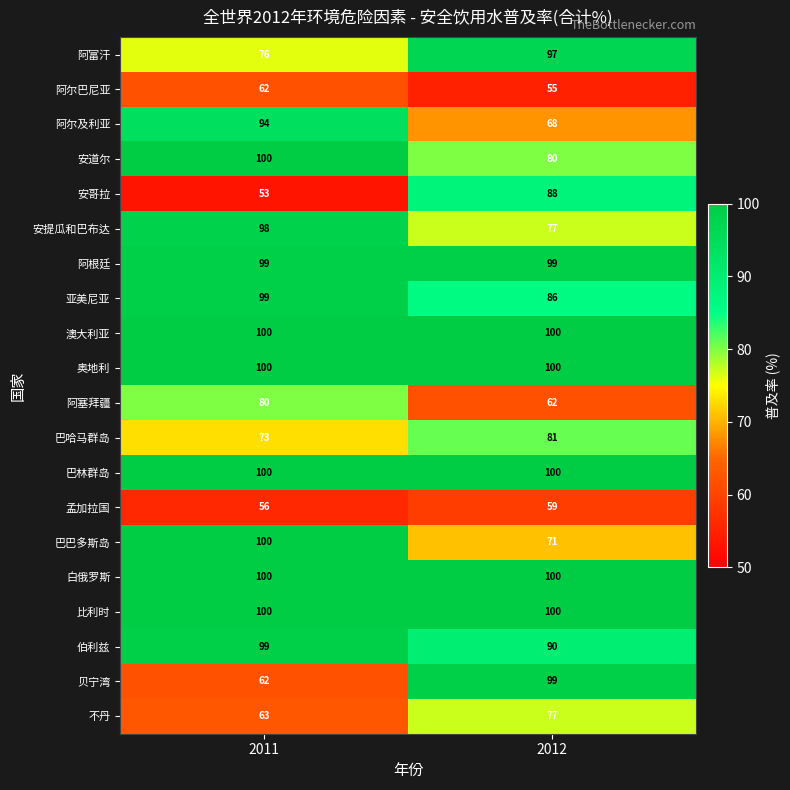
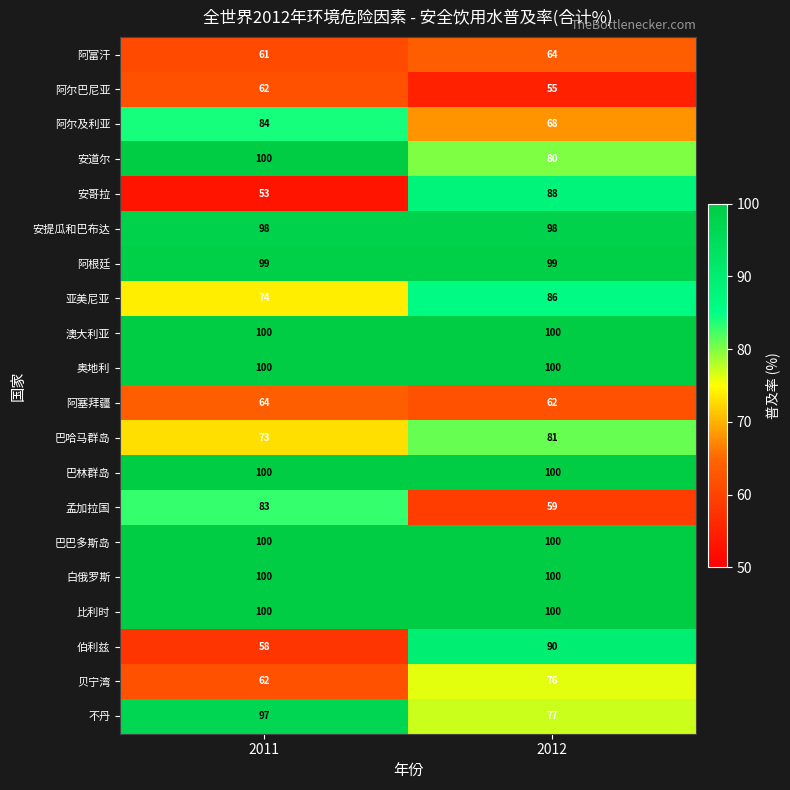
阿富汗, 2011: 76 -> 61
阿富汗, 2012: 97 -> 64
阿尔及利亚, 2011: 94 -> 84
安提瓜和巴布达, 2012: 77 -> 98
亚美尼亚, 2011: 99 -> 74
阿塞拜疆, 2011: 80 -> 64
孟加拉国, 2011: 56 -> 83
巴巴多斯岛, 2012: 71 -> 100
伯利兹, 2011: 99 -> 58
贝宁湾, 2012: 99 -> 76
不丹, 2011: 63 -> 97
